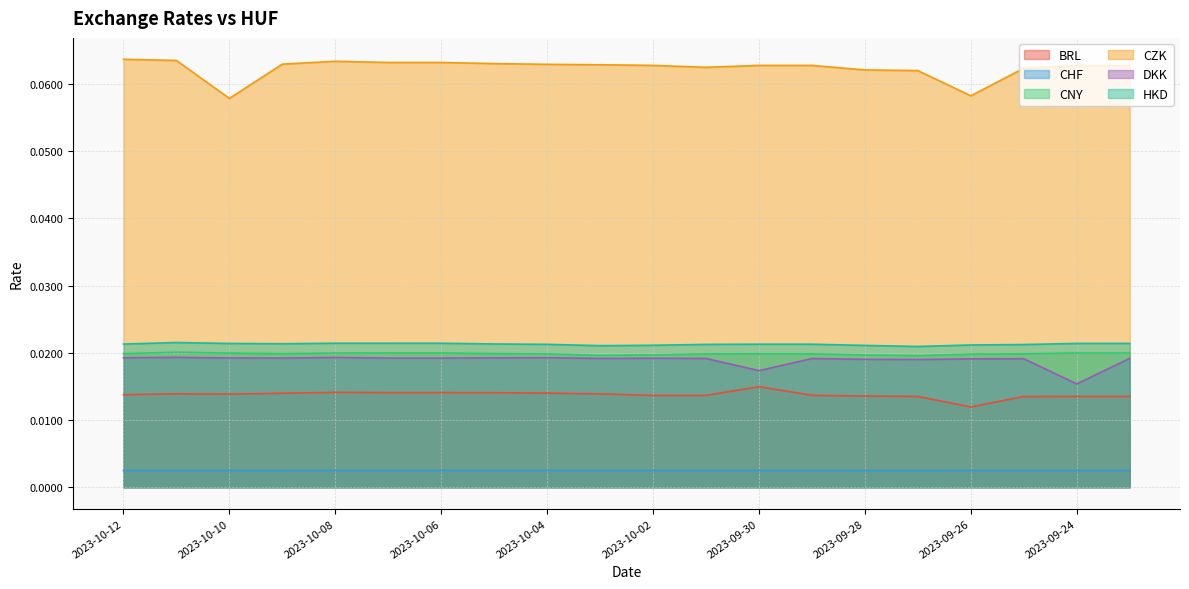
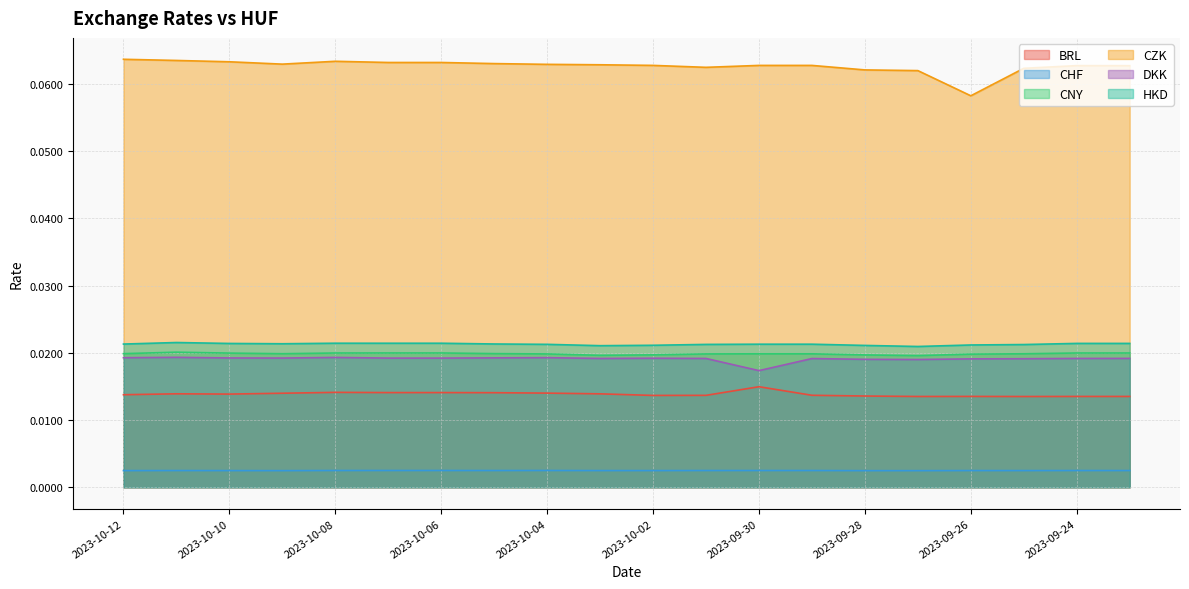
CZK, 2023-10-10: 0.058 -> 0.063
BRL, 2023-09-26: 0.012 -> 0.014
DKK, 2023-09-24: 0.015 -> 0.019
